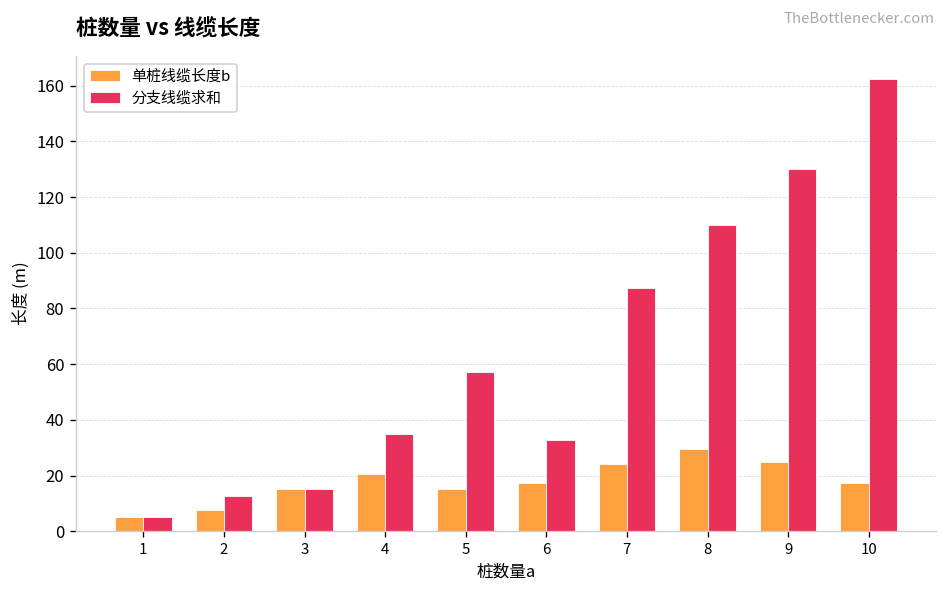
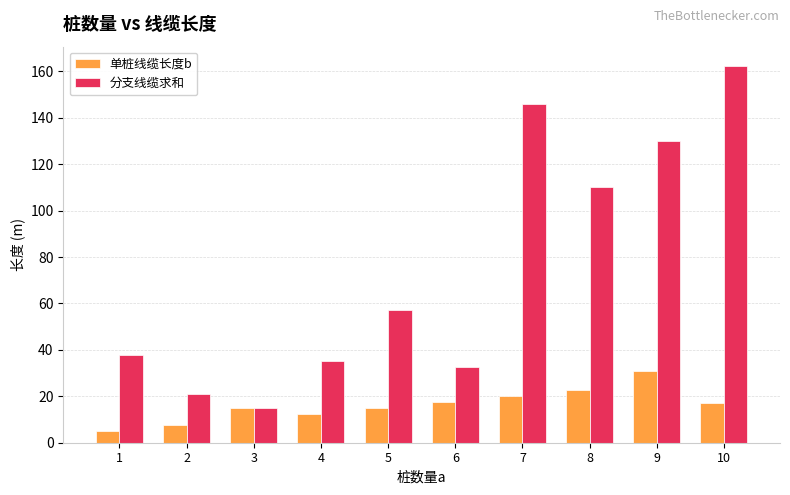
分支线缆求和, 1: 5 -> 38
分支线缆求和, 2: 13 -> 21
单桩线缆长度b, 4: 21 -> 13
单桩线缆长度b, 7: 24 -> 20
分支线缆求和, 7: 88 -> 146
单桩线缆长度b, 8: 30 -> 23
单桩线缆长度b, 9: 25 -> 31
